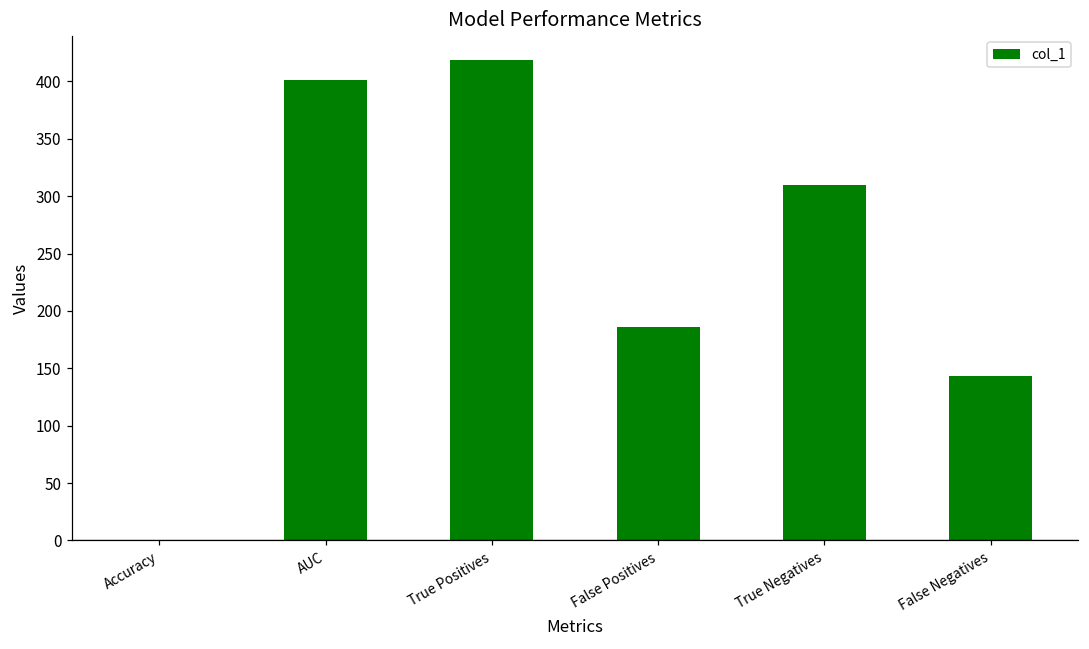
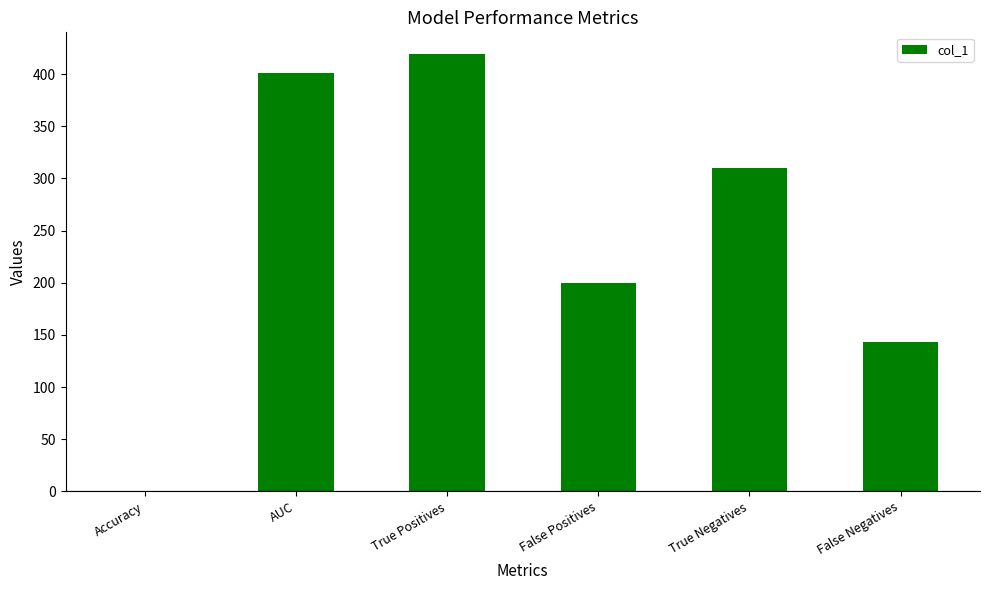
False Positives: 186 -> 200
